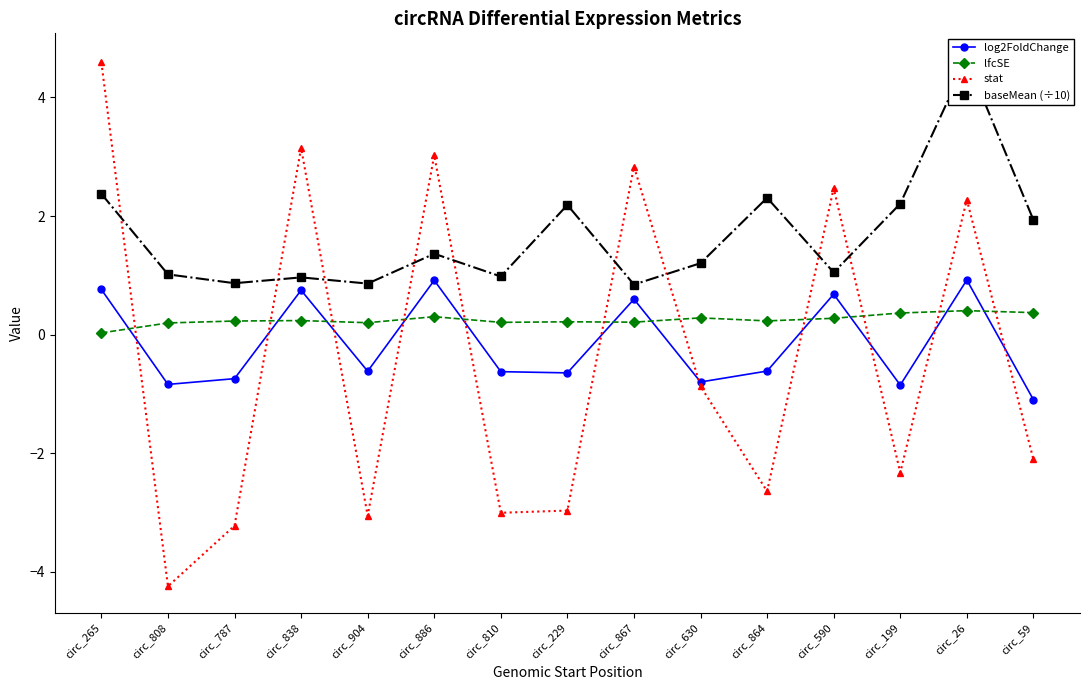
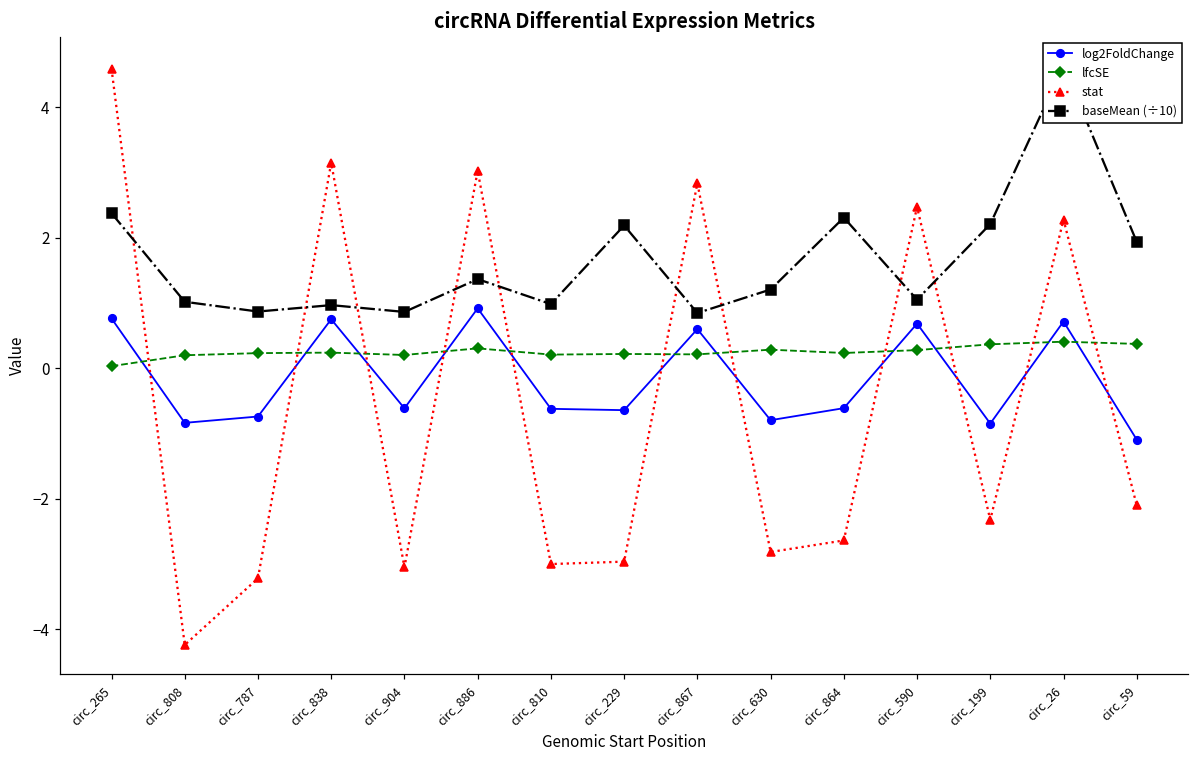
stat, circ_630: -0.9 -> -2.8
log2FoldChange, circ_26: 0.9 -> 0.7
